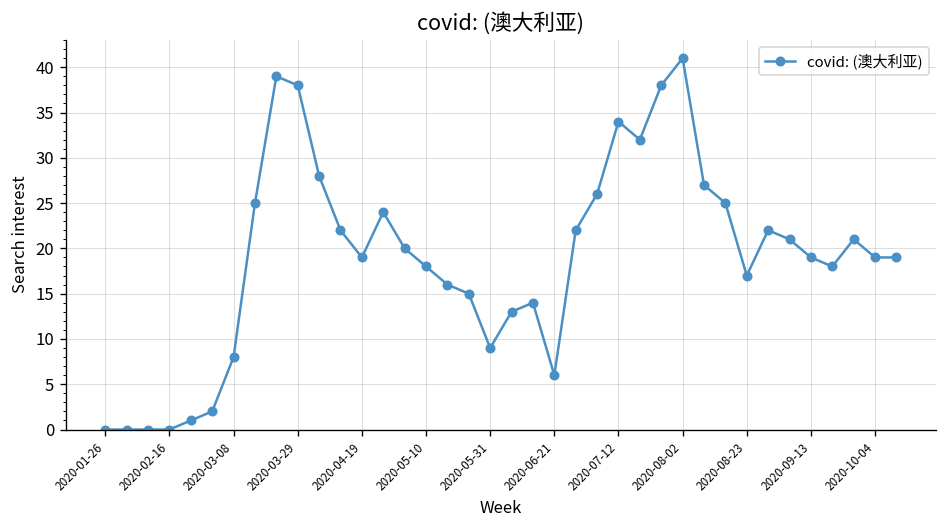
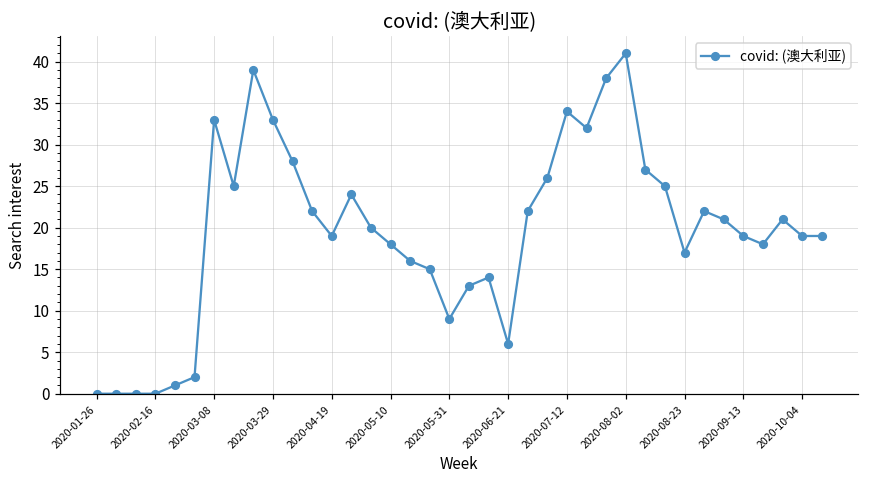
2020-03-08: 8 -> 33
2020-03-29: 38 -> 33
